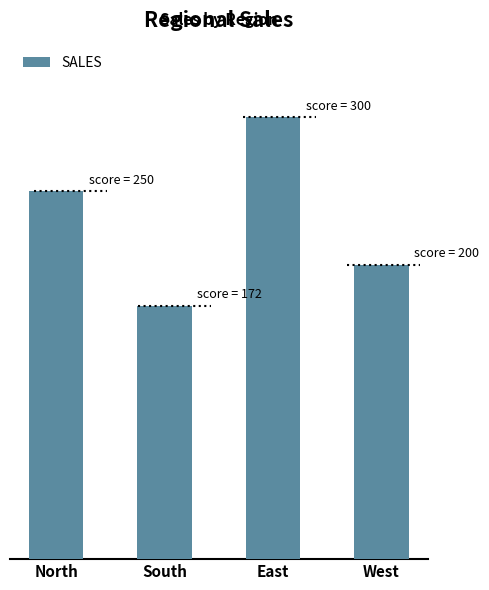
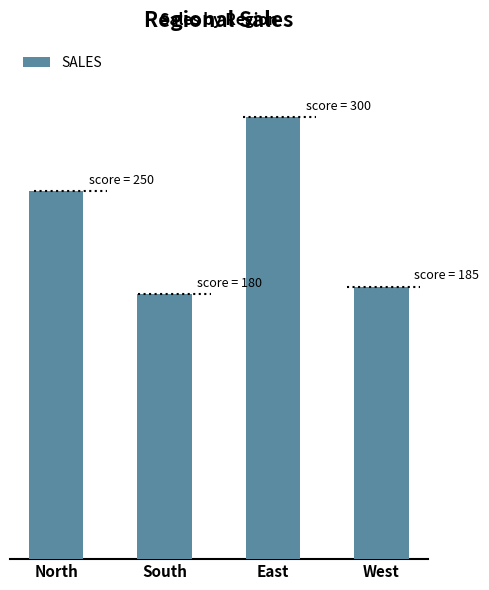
South: 172 -> 180
West: 200 -> 185
